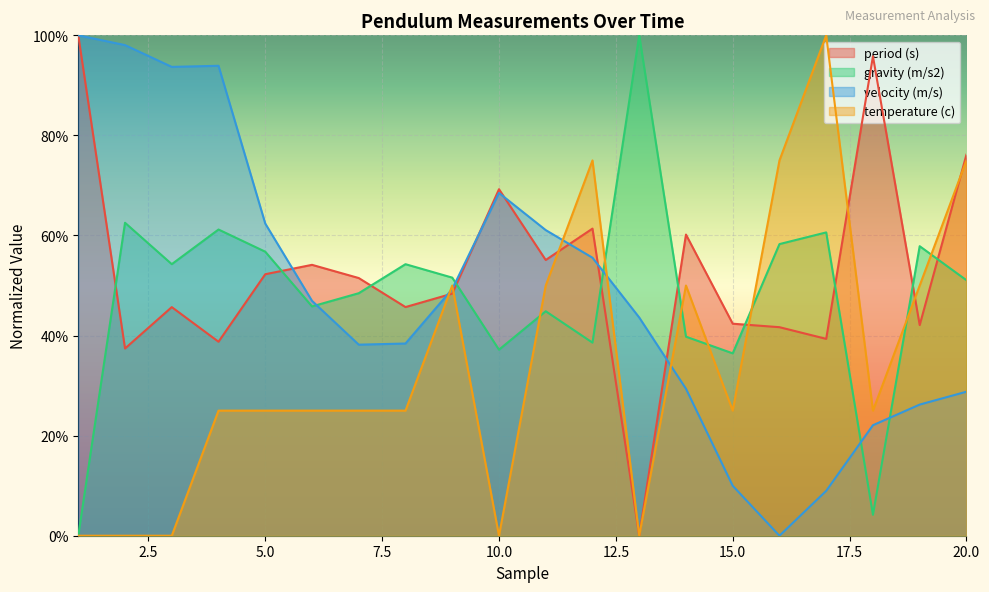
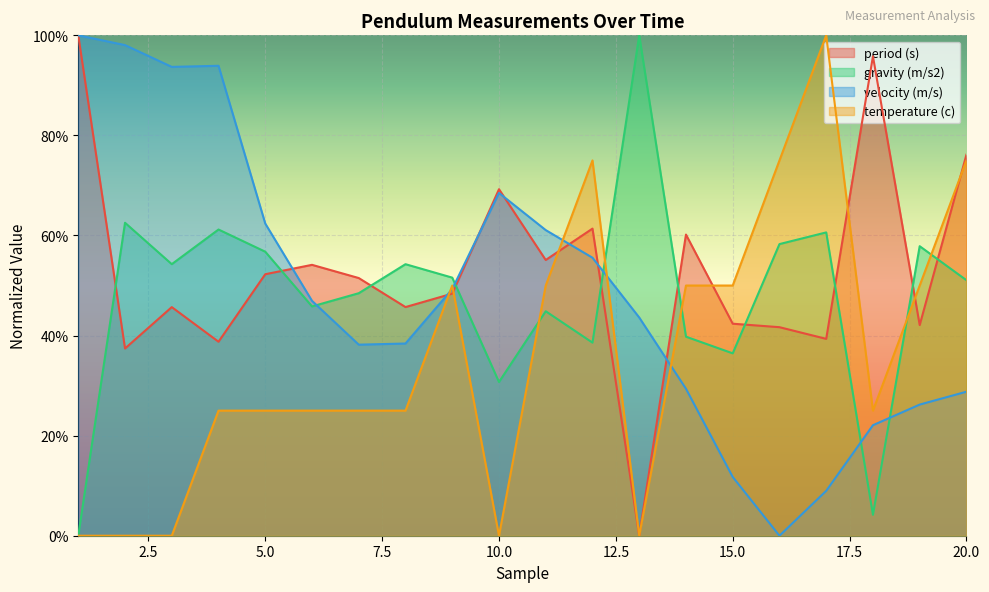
gravity (m/s2), 10.0: 37% -> 31%
velocity (m/s), 15.0: 10% -> 12%
temperature (c), 15.0: 25% -> 50%
